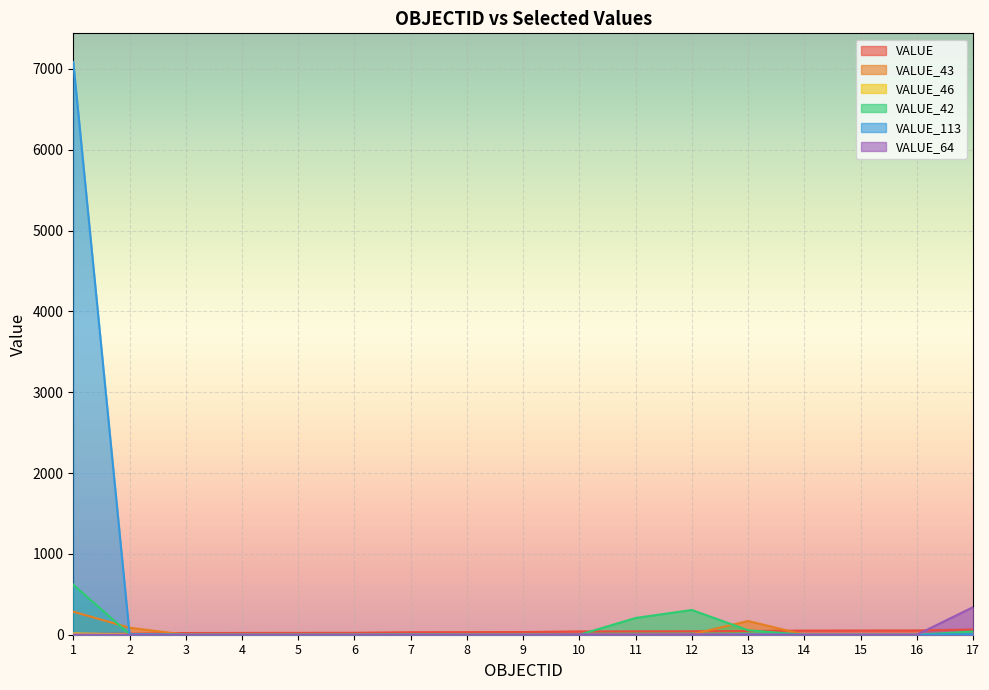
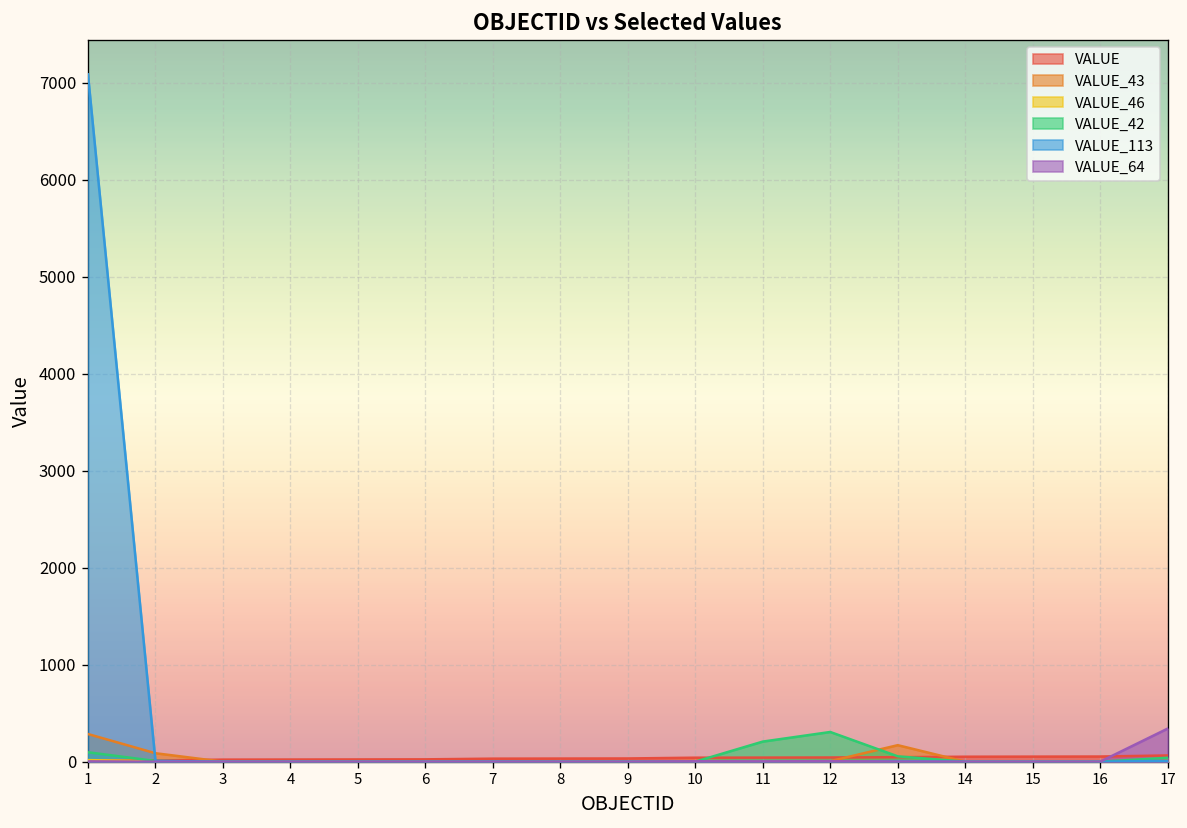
VALUE_42, 1: 600 -> 100
